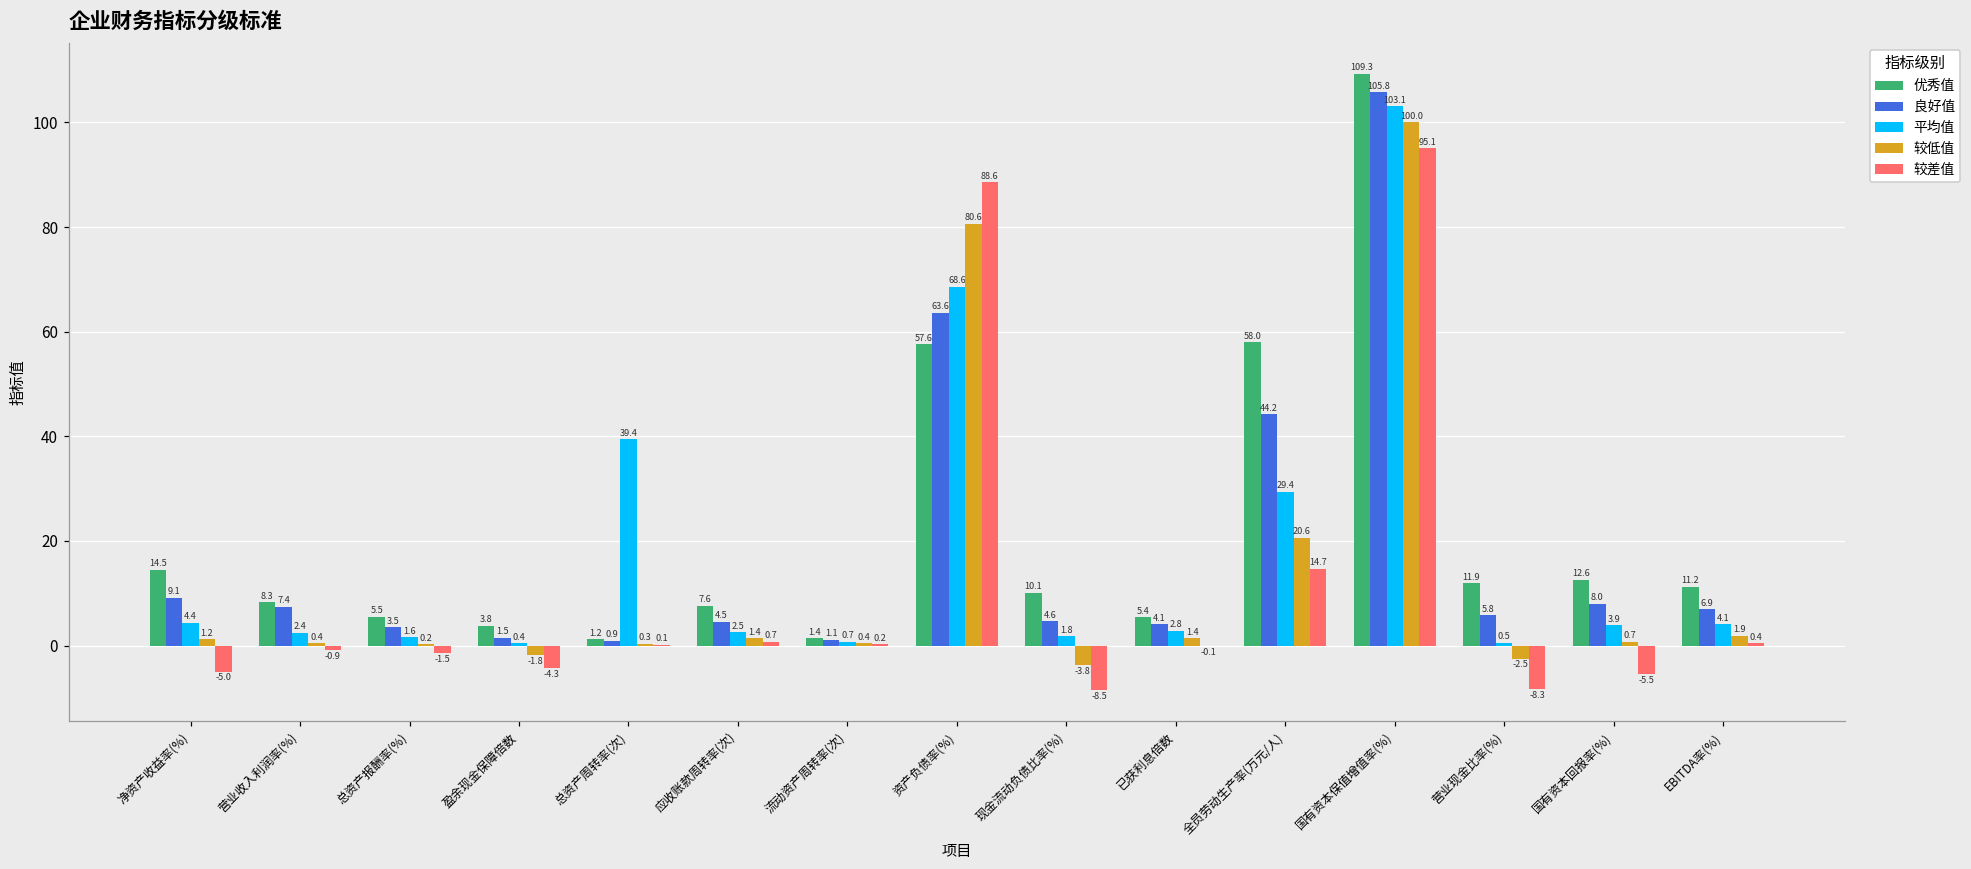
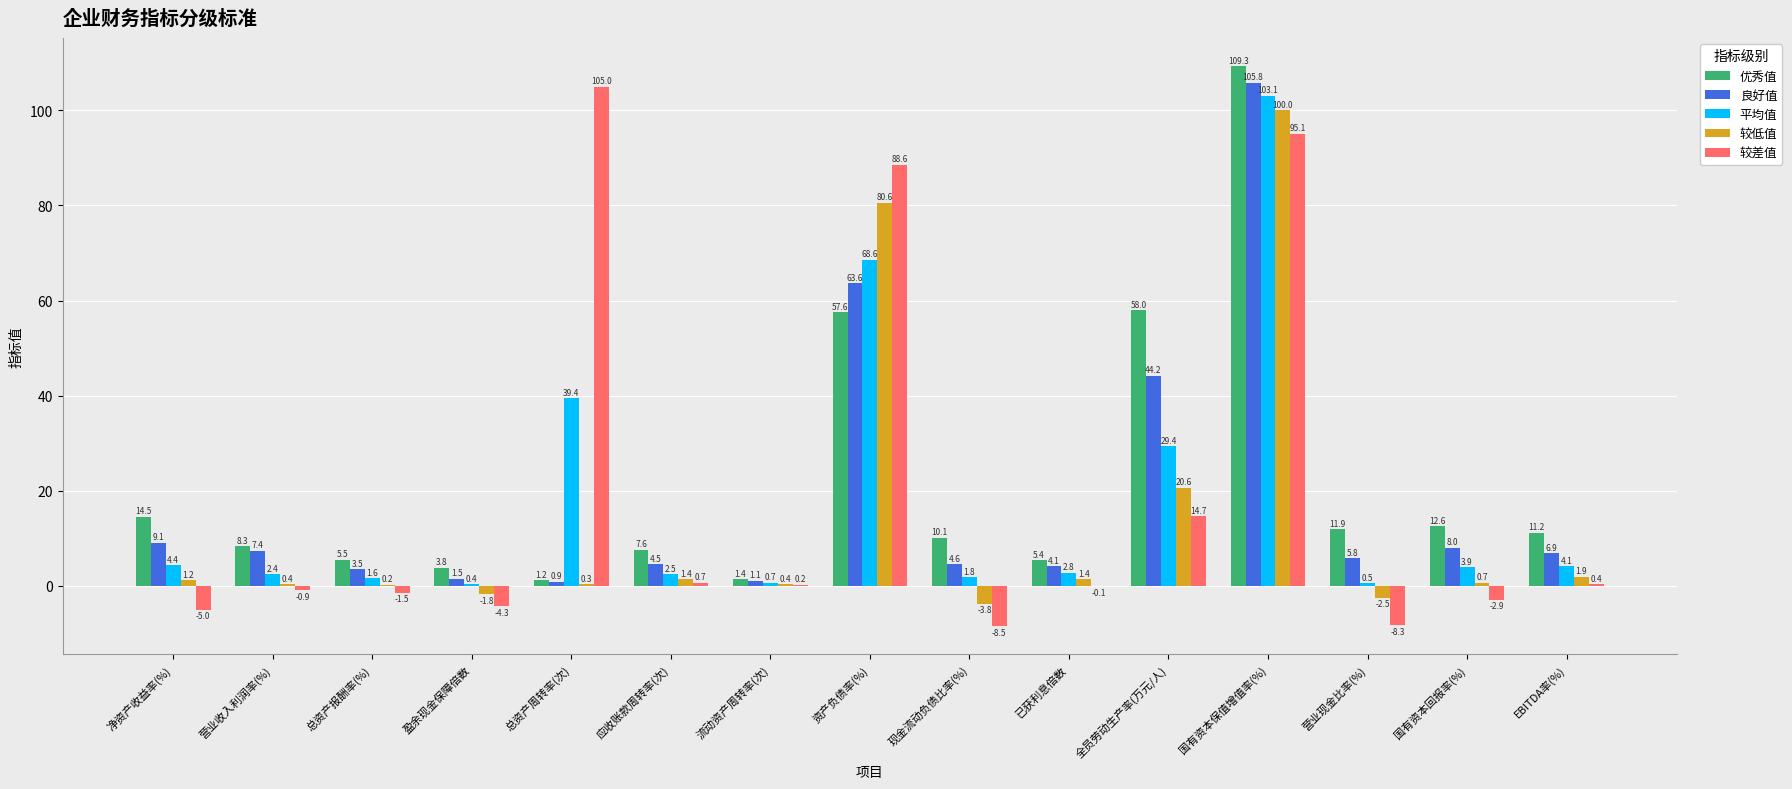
较差值, 总资产周转率(次): 0.1 -> 105.0
较差值, 国有资本回报率(%): -5.5 -> -2.9
